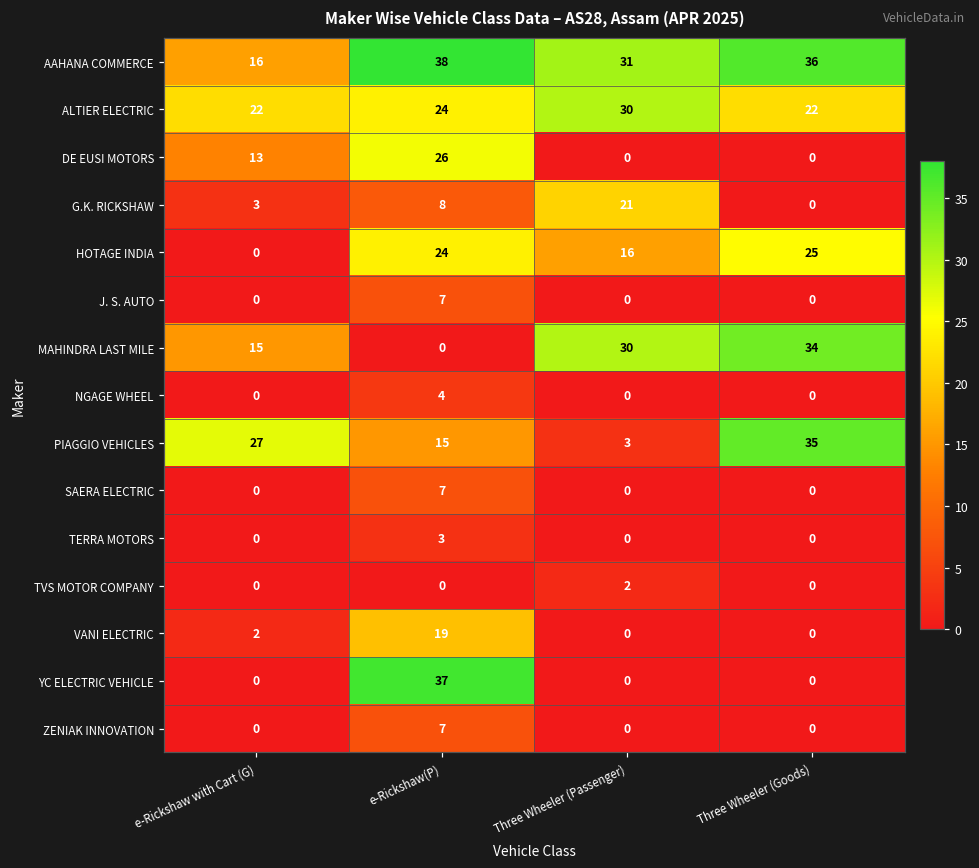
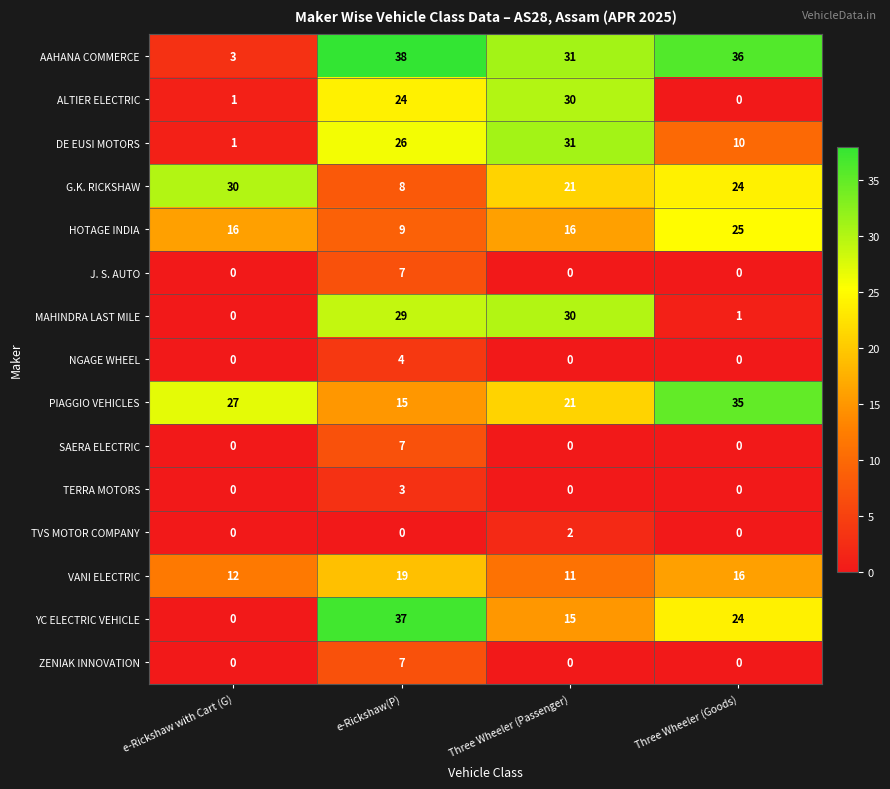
AAHANA COMMERCE, e-Rickshaw with Cart (G): 16 -> 3
ALTIER ELECTRIC, e-Rickshaw with Cart (G): 22 -> 1
ALTIER ELECTRIC, Three Wheeler (Goods): 22 -> 0
DE EUSI MOTORS, e-Rickshaw with Cart (G): 13 -> 1
DE EUSI MOTORS, Three Wheeler (Passenger): 0 -> 31
DE EUSI MOTORS, Three Wheeler (Goods): 0 -> 10
G.K. RICKSHAW, e-Rickshaw with Cart (G): 3 -> 30
G.K. RICKSHAW, Three Wheeler (Goods): 0 -> 24
HOTAGE INDIA, e-Rickshaw with Cart (G): 0 -> 16
HOTAGE INDIA, e-Rickshaw(P): 24 -> 9
MAHINDRA LAST MILE, e-Rickshaw with Cart (G): 15 -> 0
MAHINDRA LAST MILE, e-Rickshaw(P): 0 -> 29
MAHINDRA LAST MILE, Three Wheeler (Goods): 34 -> 1
PIAGGIO VEHICLES, Three Wheeler (Passenger): 3 -> 21
VANI ELECTRIC, e-Rickshaw with Cart (G): 2 -> 12
VANI ELECTRIC, Three Wheeler (Passenger): 0 -> 11
VANI ELECTRIC, Three Wheeler (Goods): 0 -> 16
YC ELECTRIC VEHICLE, Three Wheeler (Passenger): 0 -> 15
YC ELECTRIC VEHICLE, Three Wheeler (Goods): 0 -> 24
